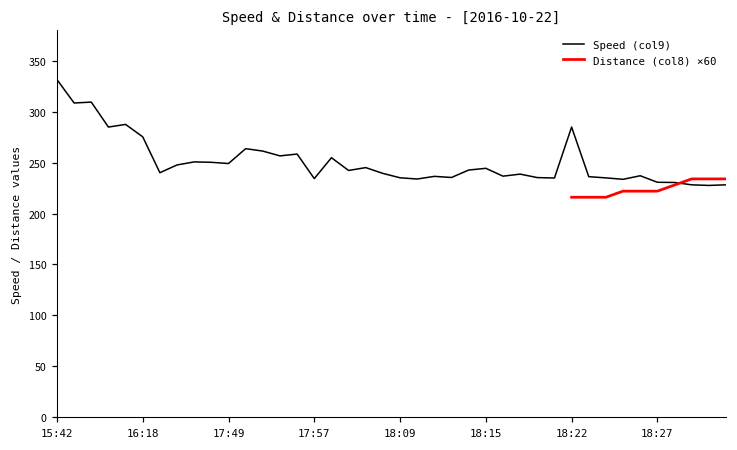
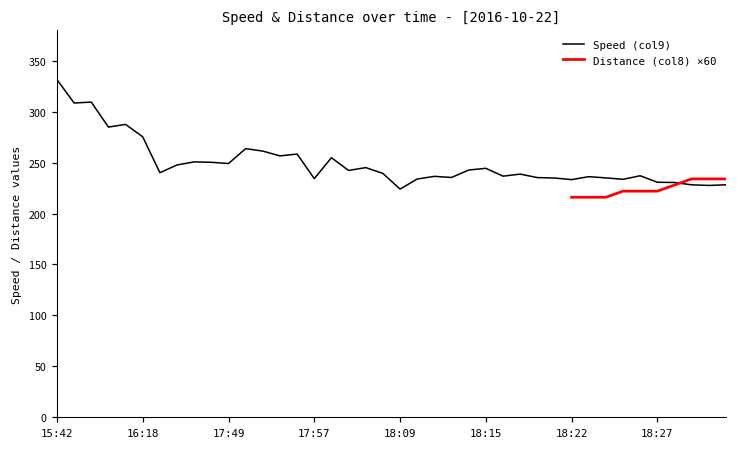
Speed (col9), 18:09: 240 -> 220
Speed (col9), 18:22: 280 -> 230
